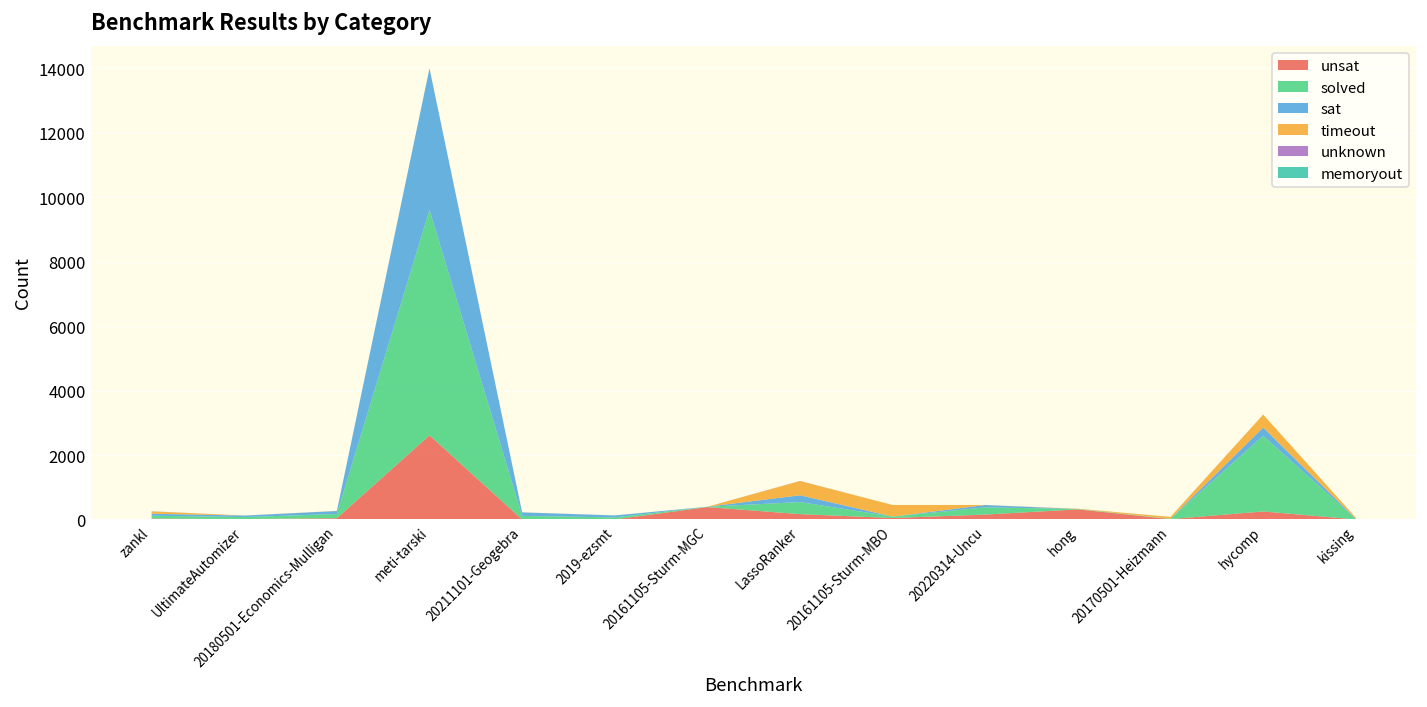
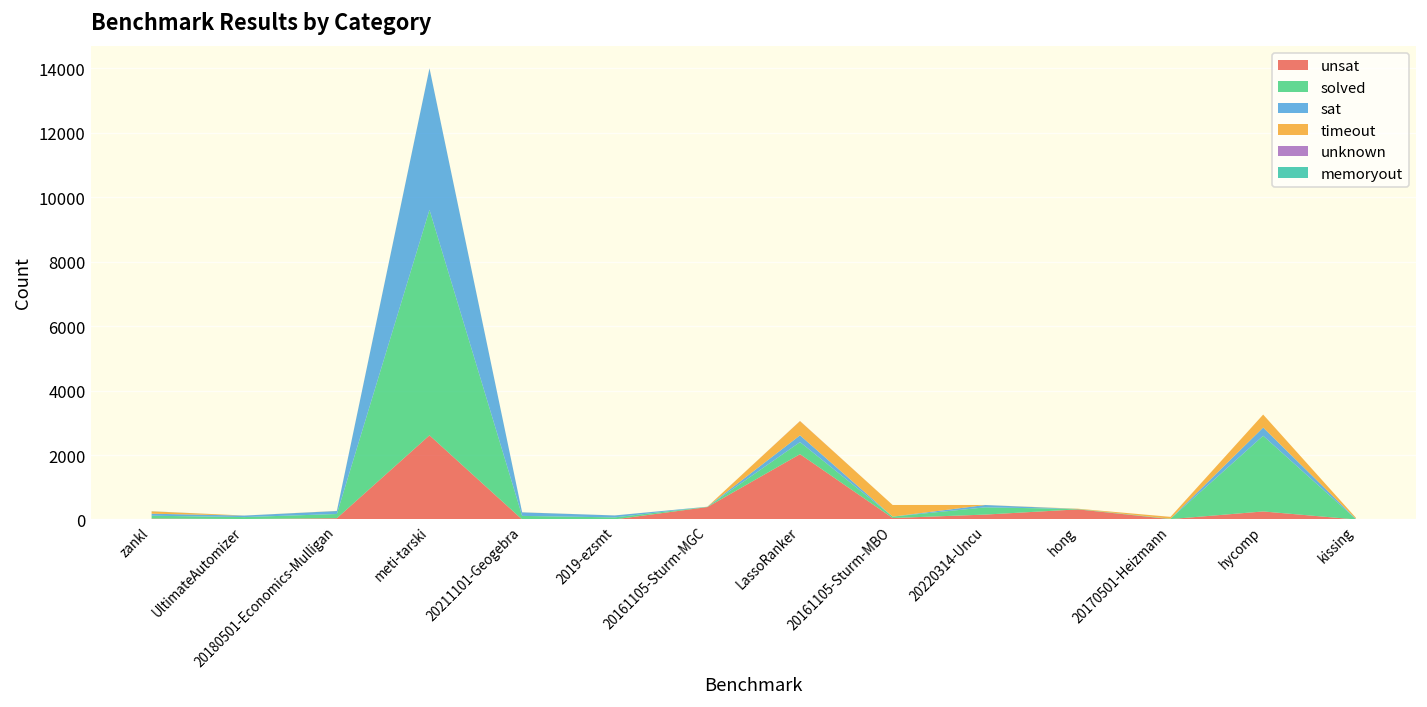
unsat, LassoRanker: 200 -> 2000
